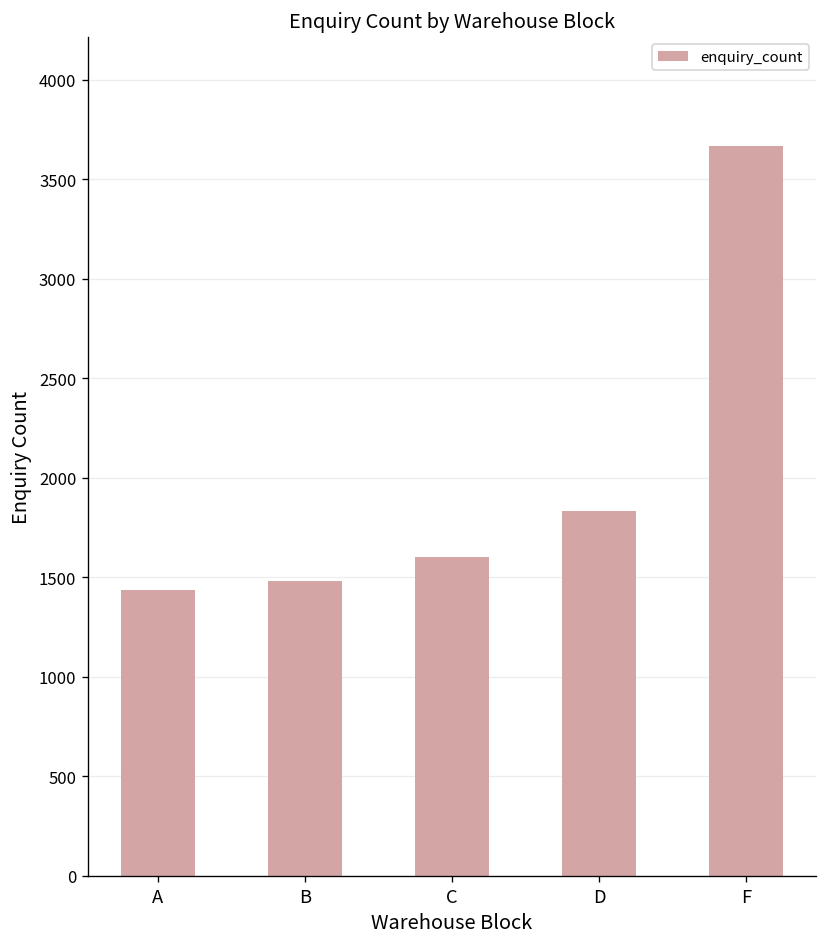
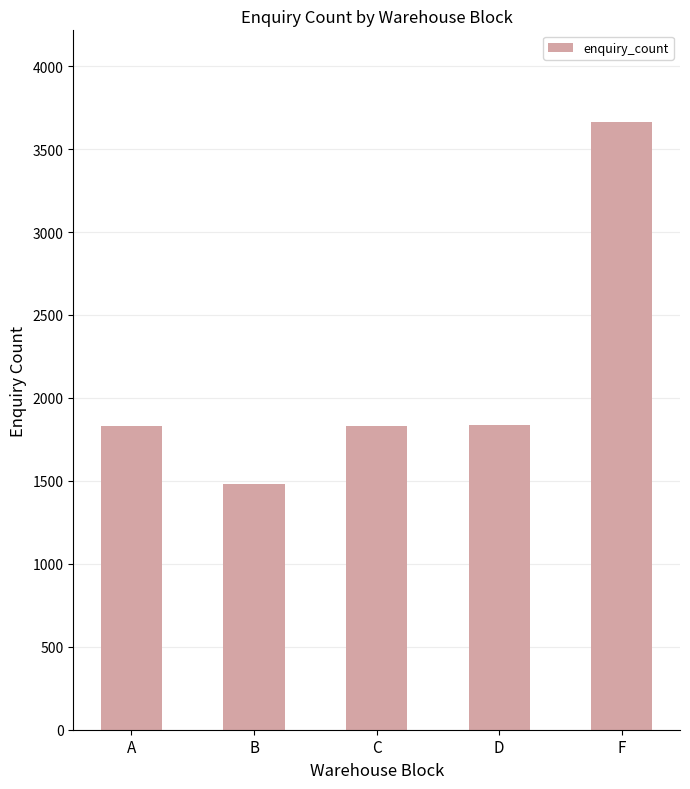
A: 1440 -> 1830
C: 1600 -> 1830
